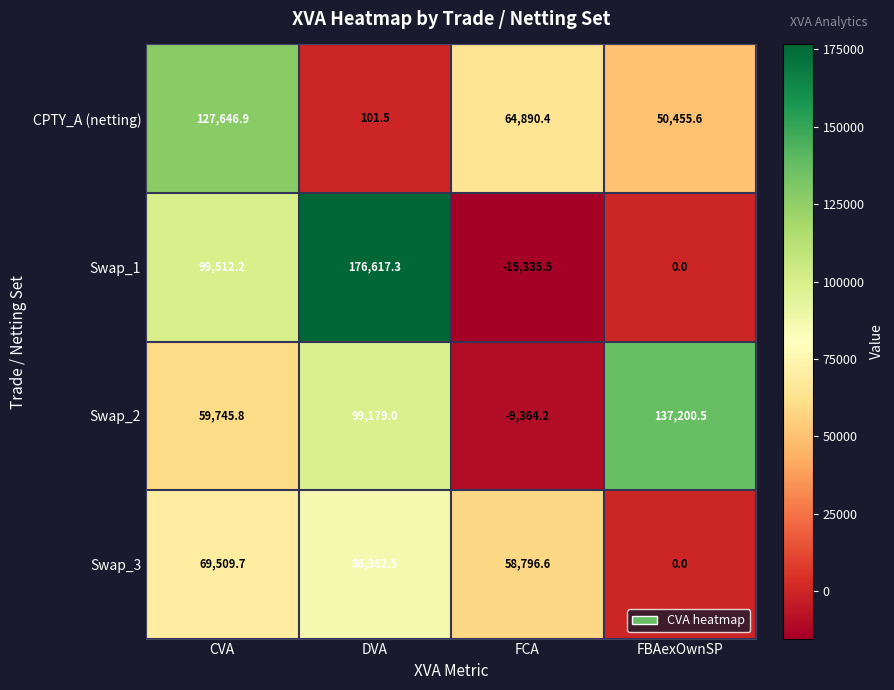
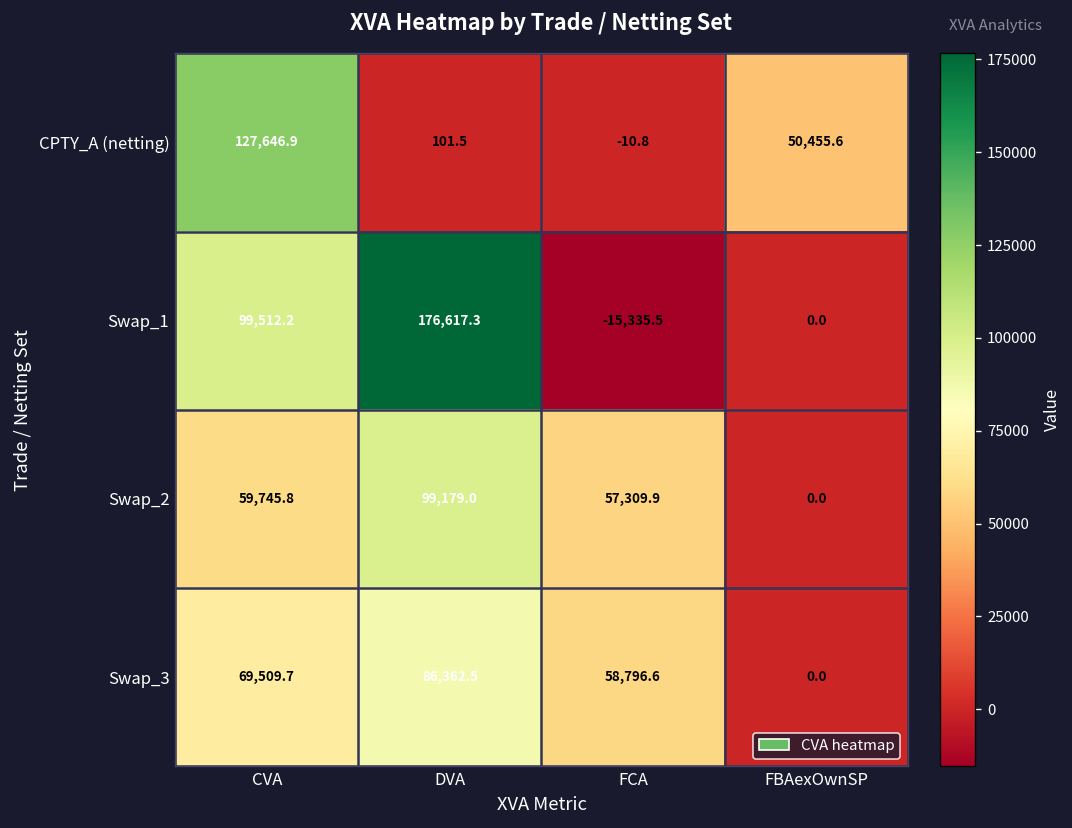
CPTY_A (netting), FCA: 64,890.4 -> -10.8
Swap_2, FCA: -9,364.2 -> 57,309.9
Swap_2, FBAexOwnSP: 137,200.5 -> 0.0
